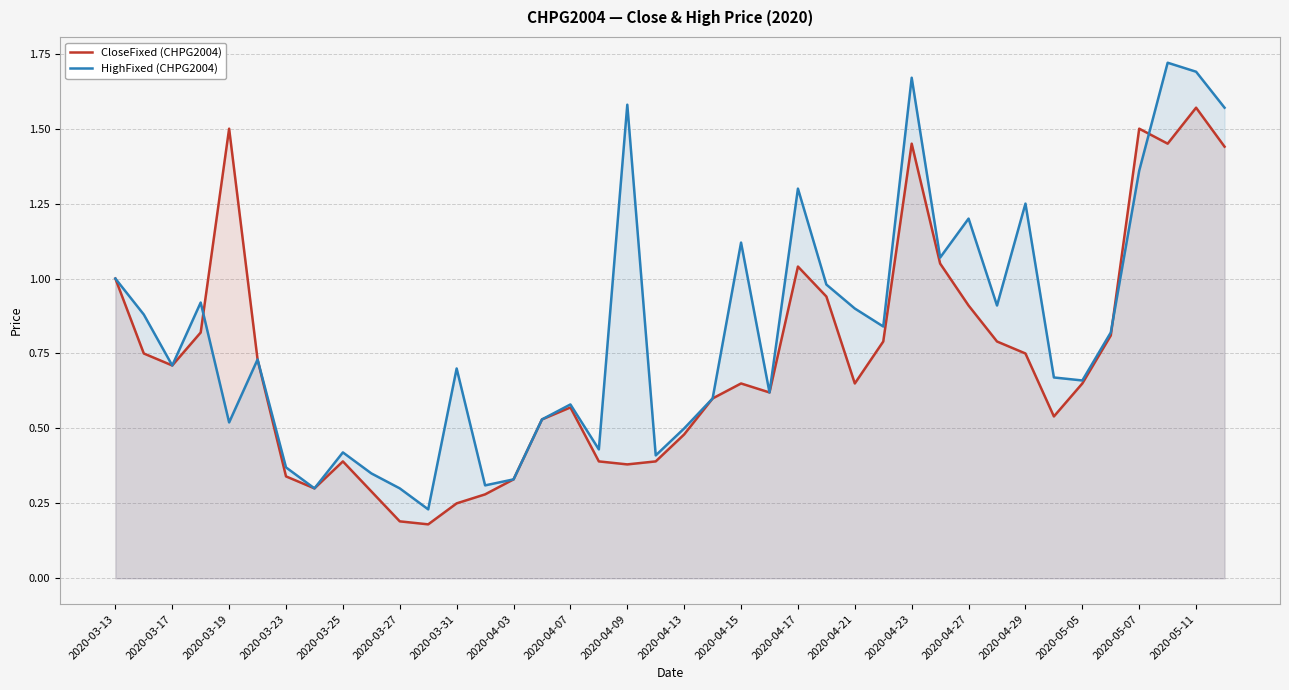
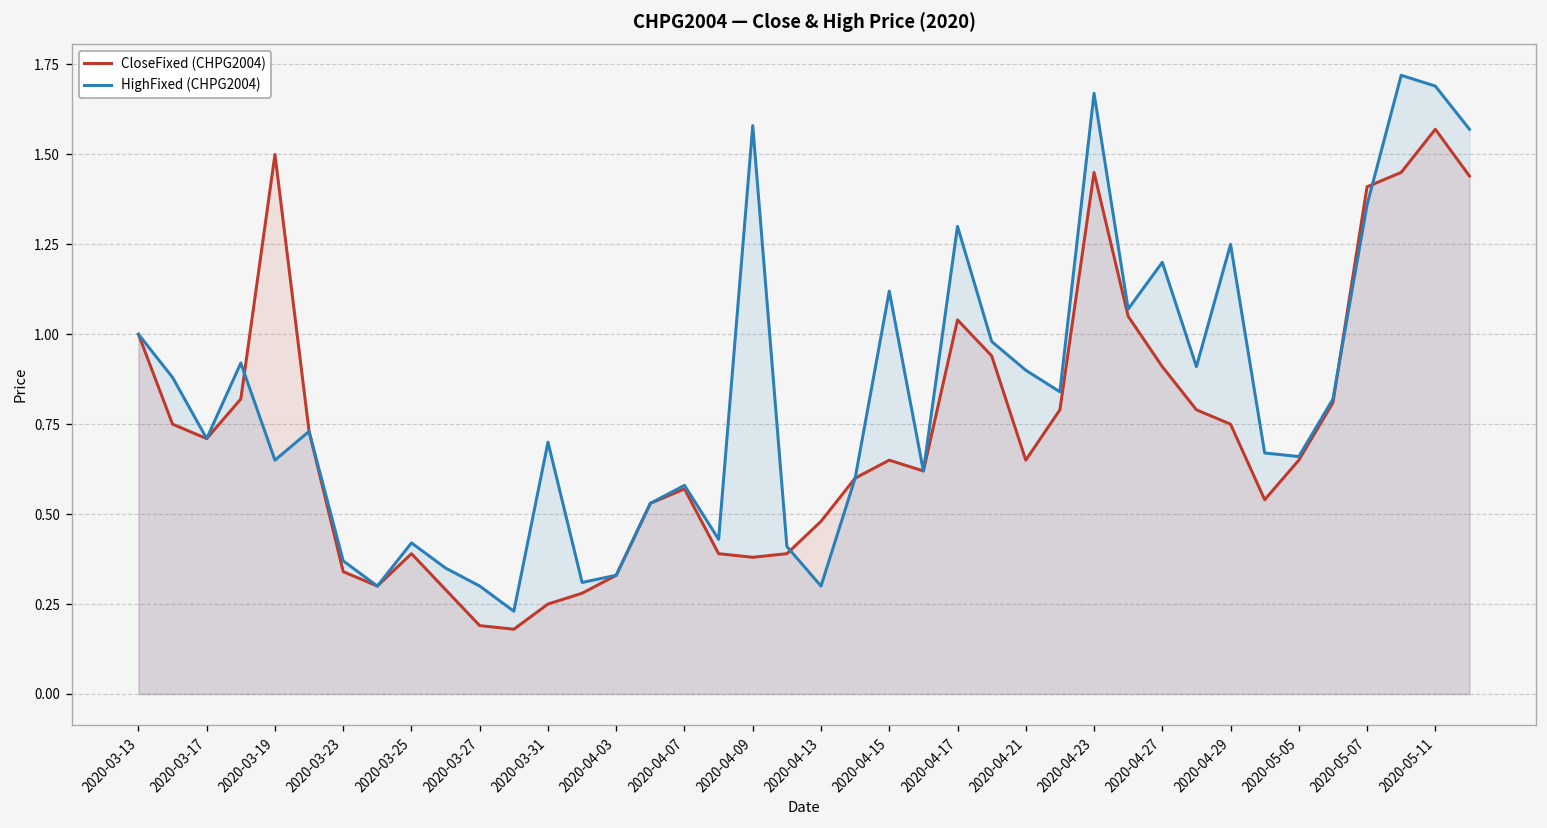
HighFixed (CHPG2004), 2020-03-19: 0.52 -> 0.65
HighFixed (CHPG2004), 2020-04-13: 0.5 -> 0.3
CloseFixed (CHPG2004), 2020-05-07: 1.50 -> 1.41
